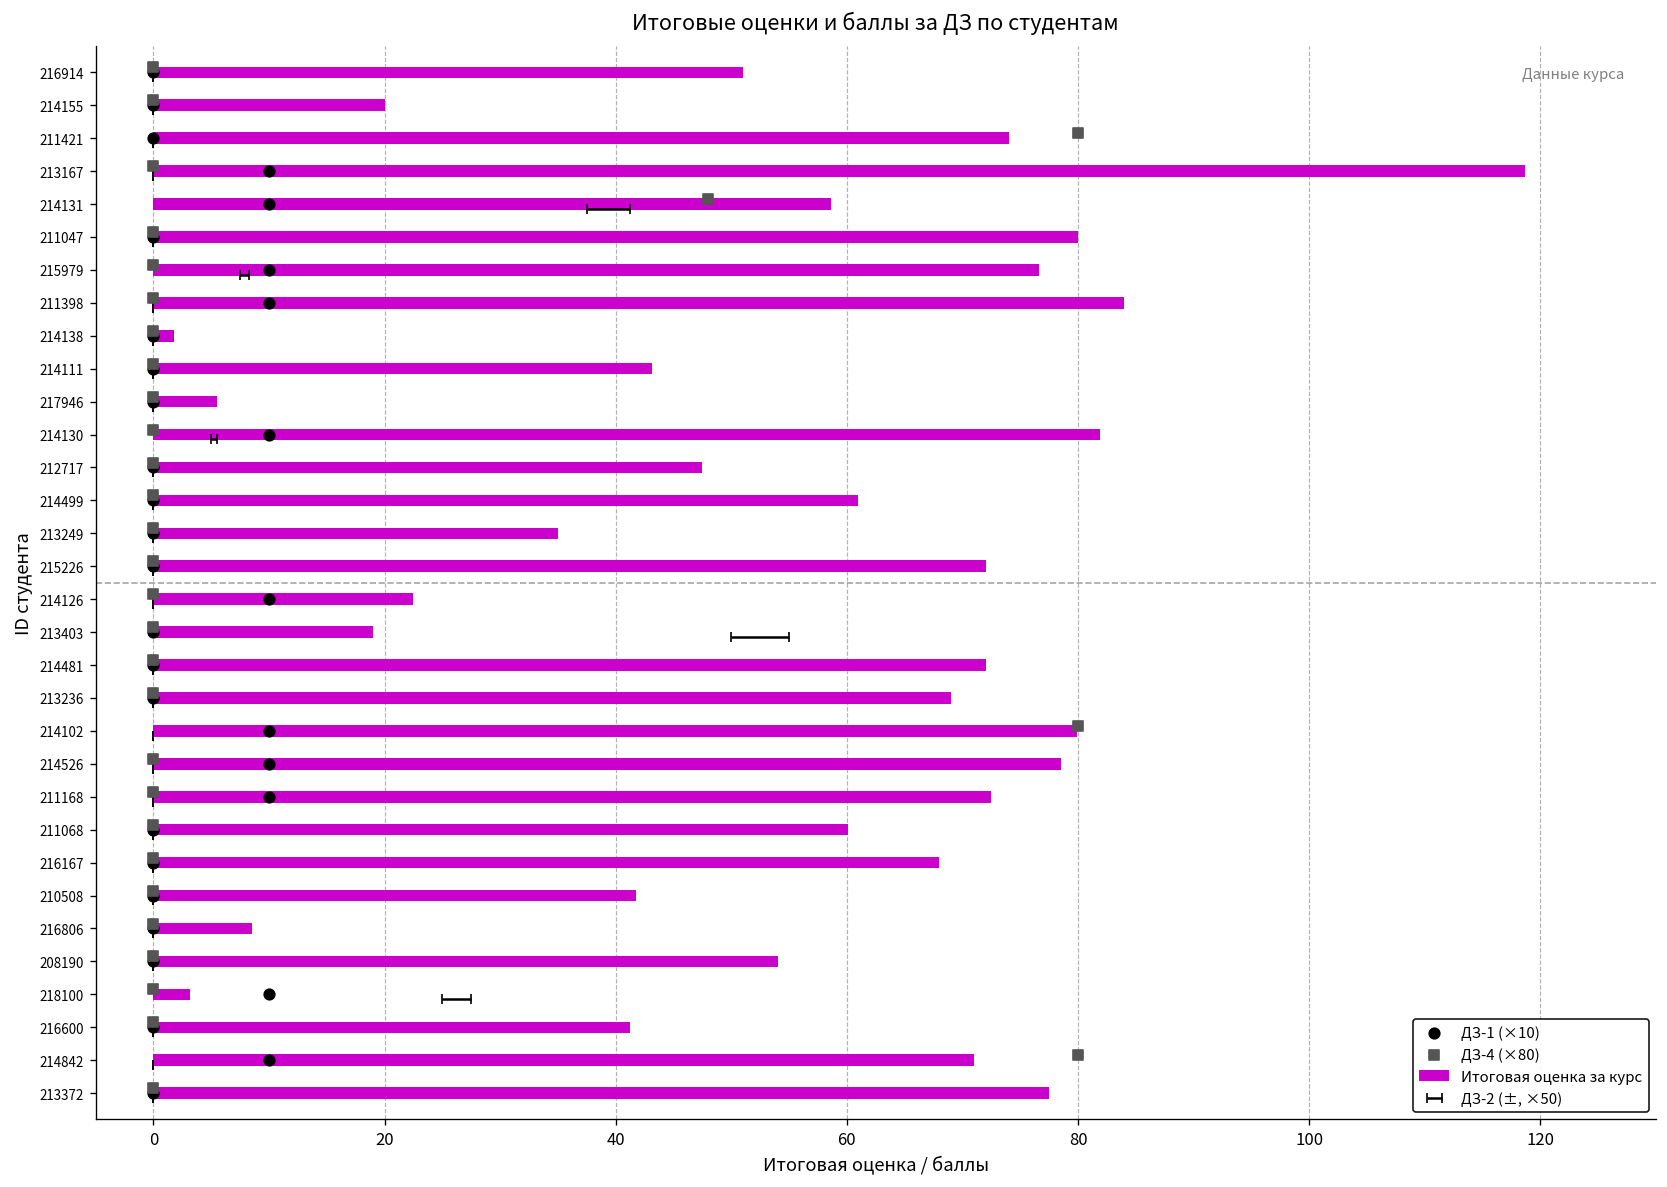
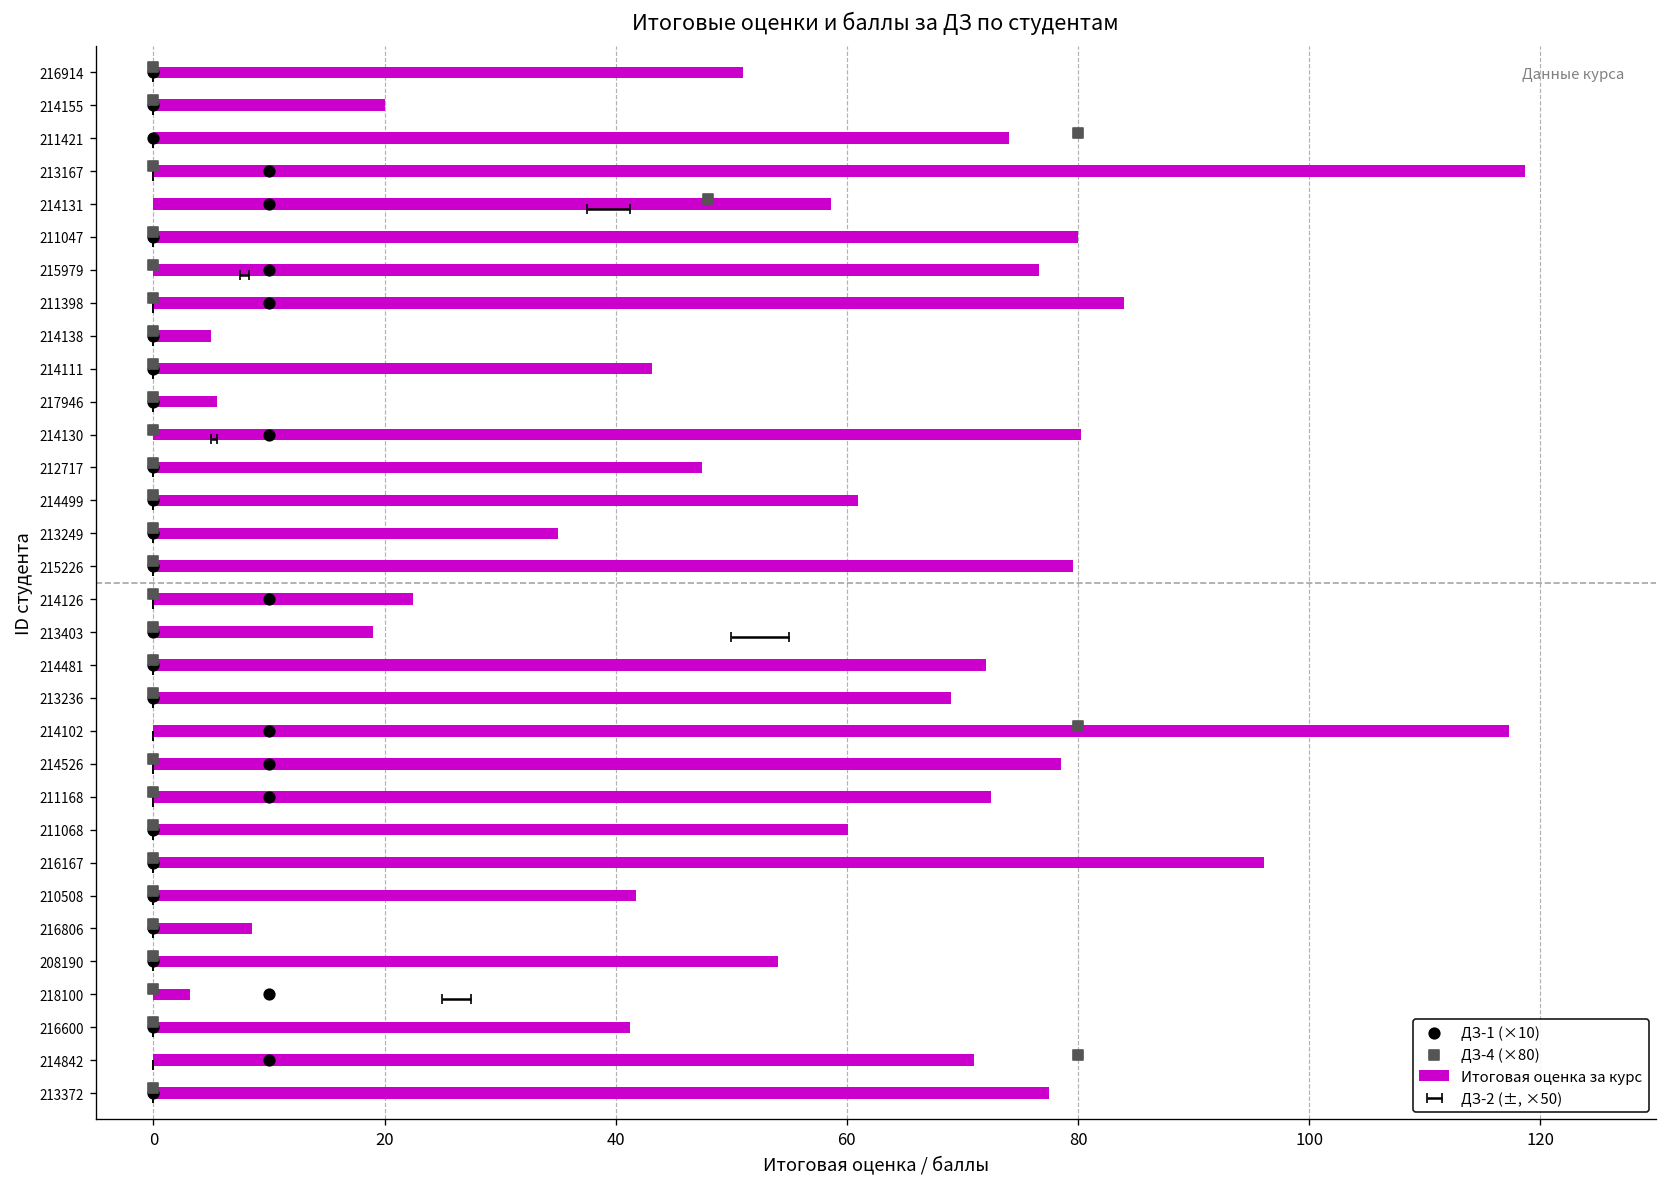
Итоговая оценка за курс, 214138: 2 -> 5
Итоговая оценка за курс, 214130: 82 -> 80
Итоговая оценка за курс, 215226: 72 -> 80
Итоговая оценка за курс, 214102: 80 -> 117
Итоговая оценка за курс, 216167: 68 -> 96
